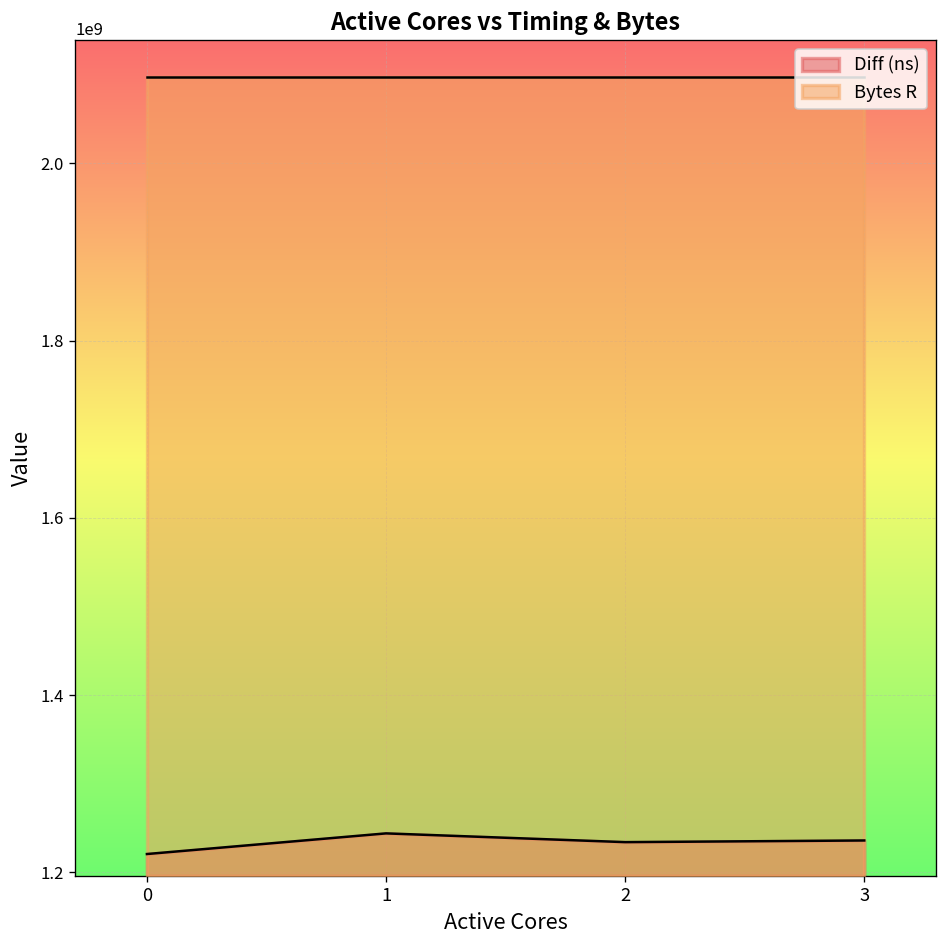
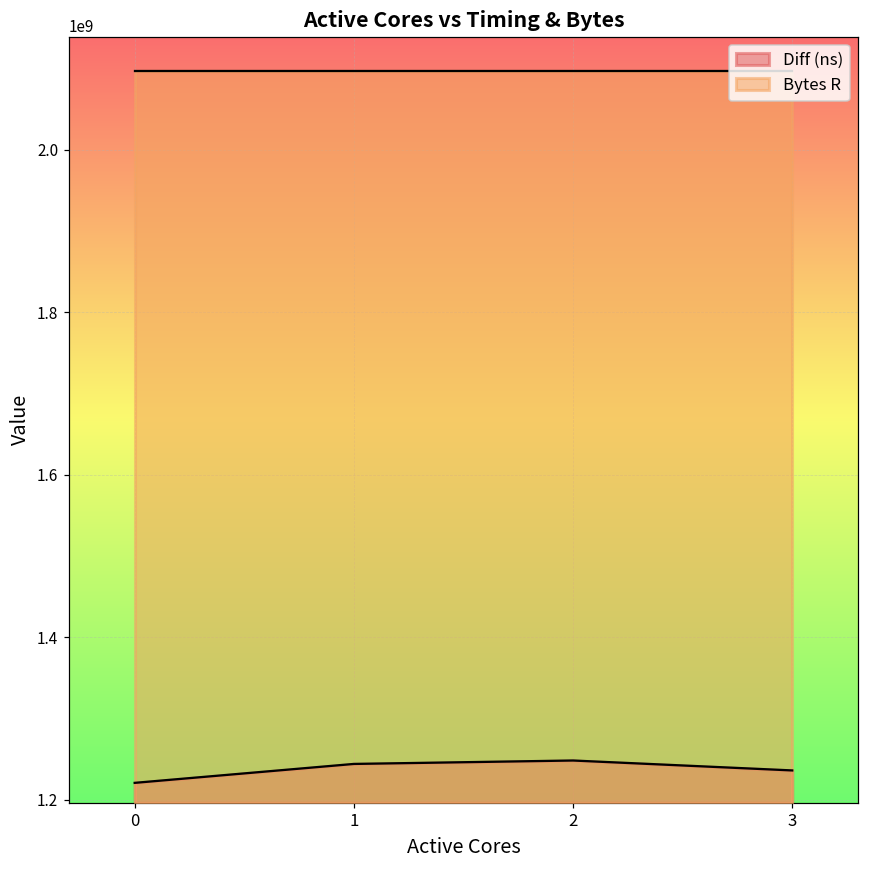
Diff (ns), 2: 1230000000 -> 1250000000
